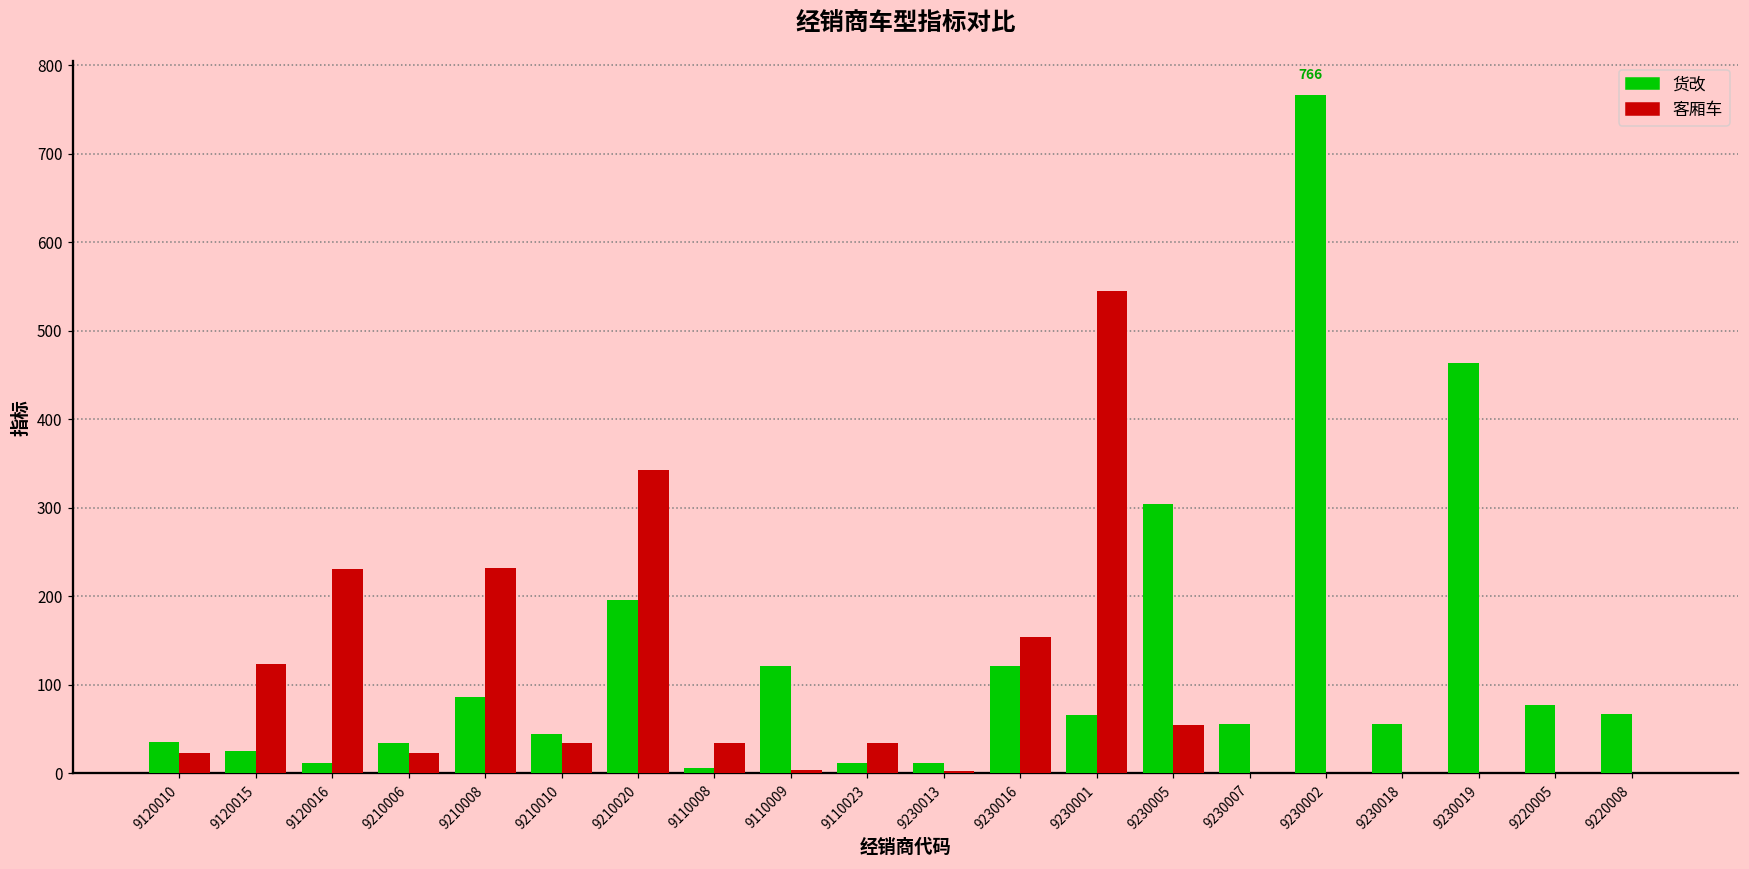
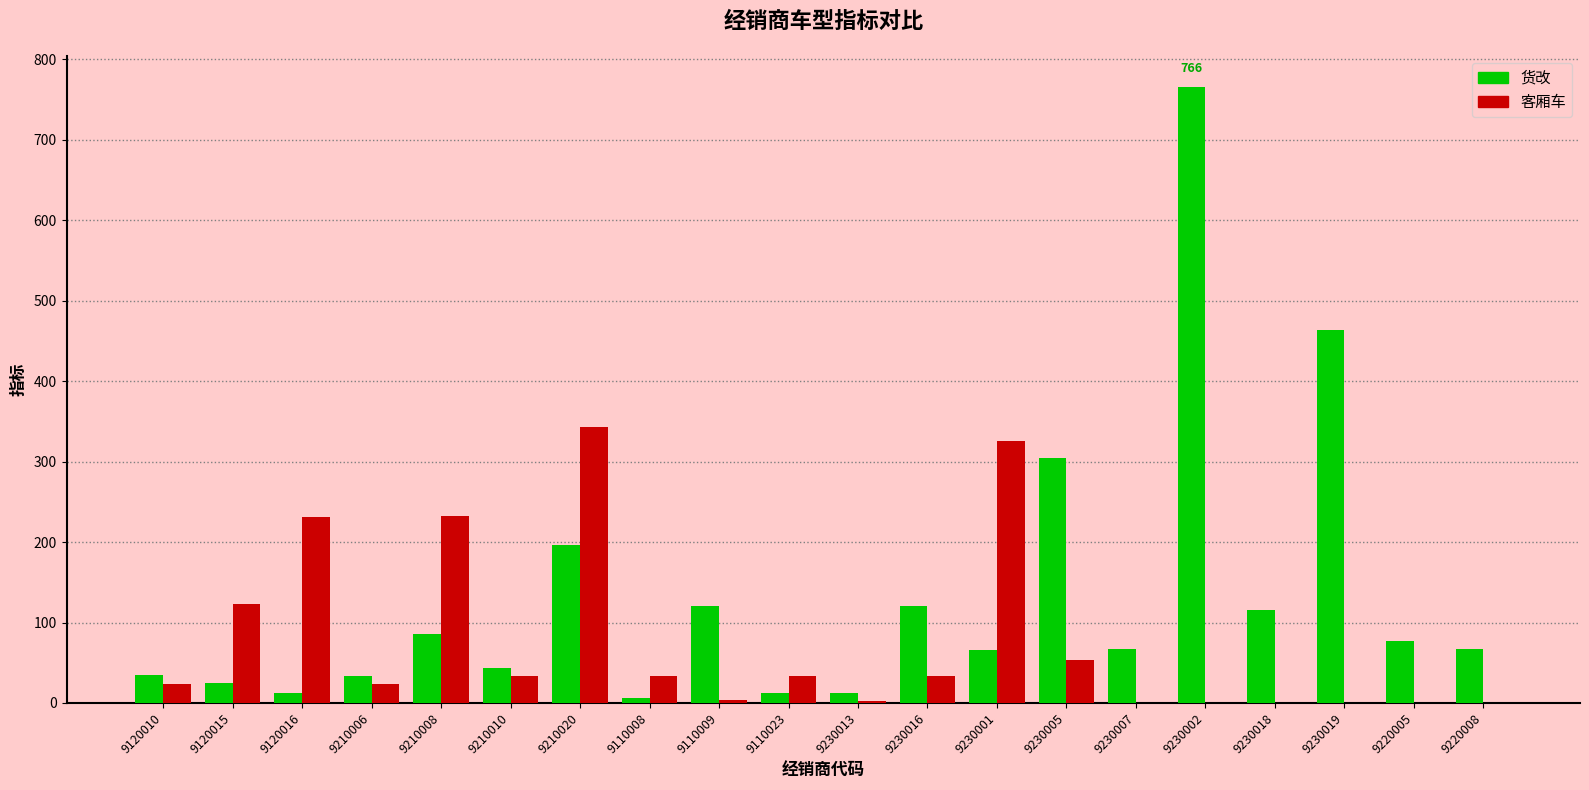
客厢车, 9230016: 150 -> 30
客厢车, 9230001: 550 -> 330
货改, 9230007: 60 -> 70
货改, 9230018: 60 -> 120
